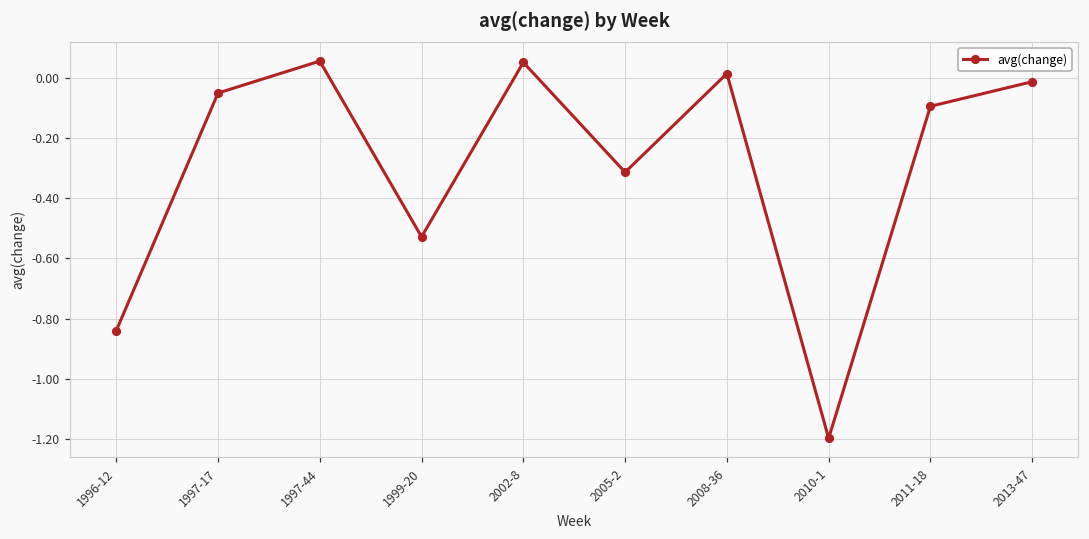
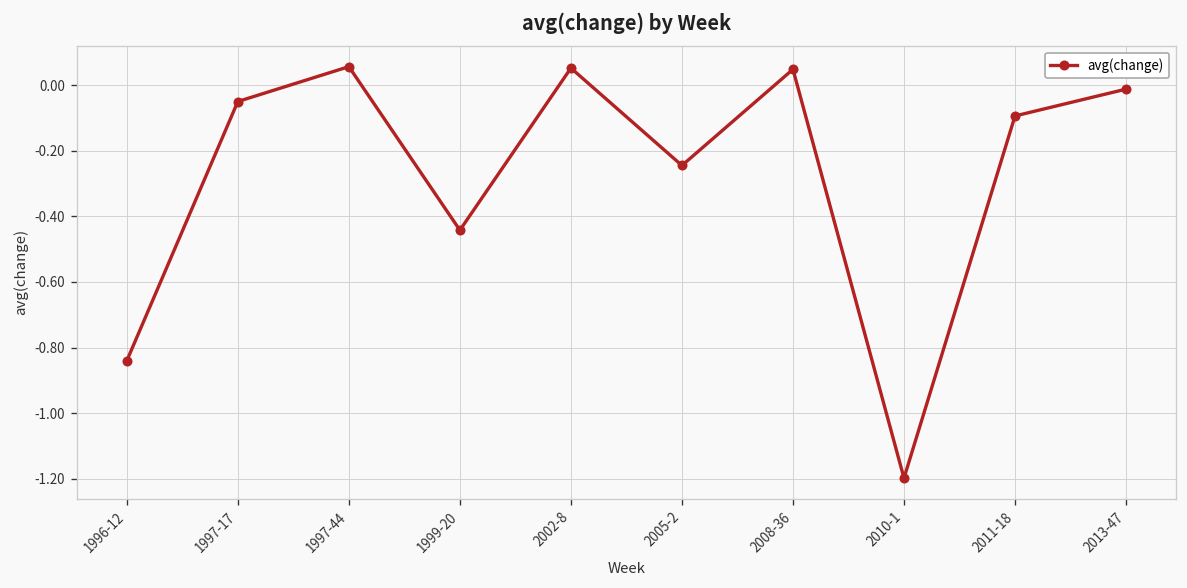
1999-20: -0.53 -> -0.44
2005-2: -0.31 -> -0.24
2008-36: 0.01 -> 0.05
